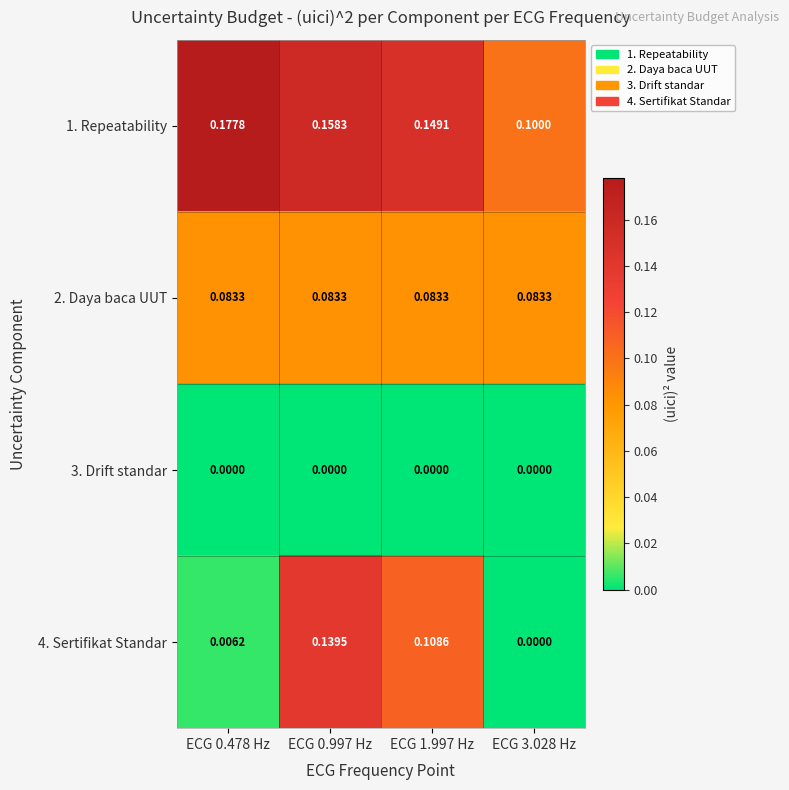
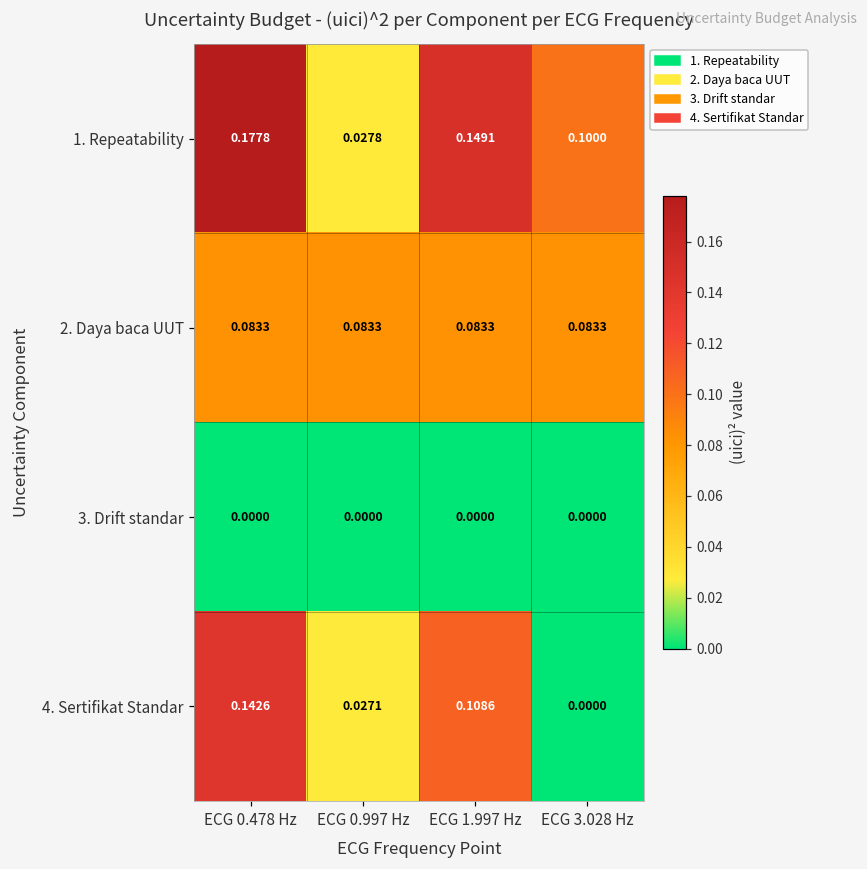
1. Repeatability, ECG 0.997 Hz: 0.1583 -> 0.0278
4. Sertifikat Standar, ECG 0.478 Hz: 0.0062 -> 0.1426
4. Sertifikat Standar, ECG 0.997 Hz: 0.1395 -> 0.0271
